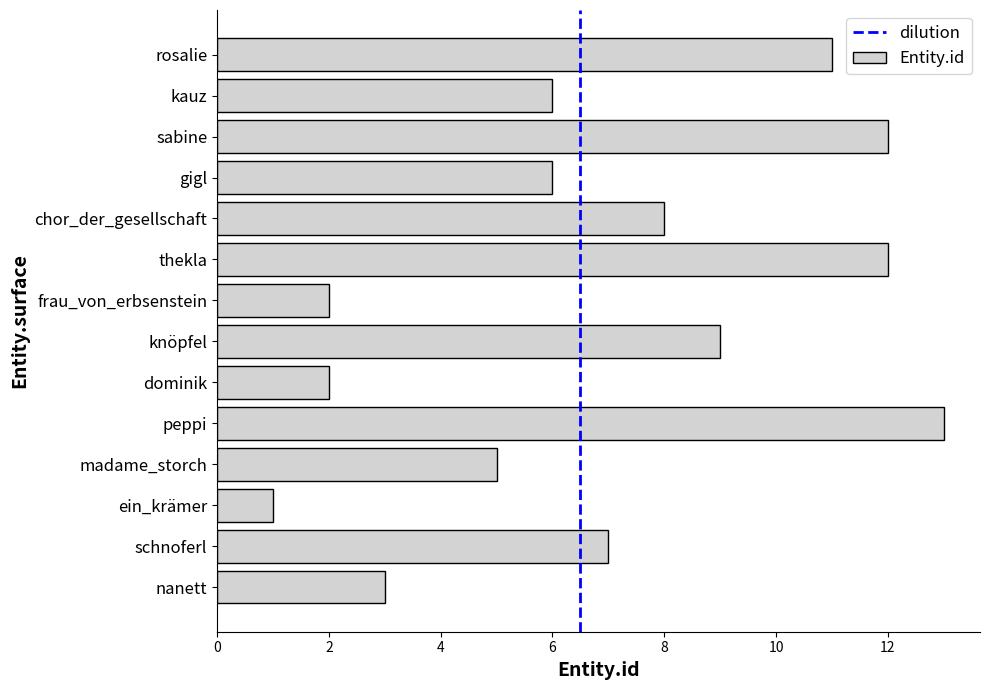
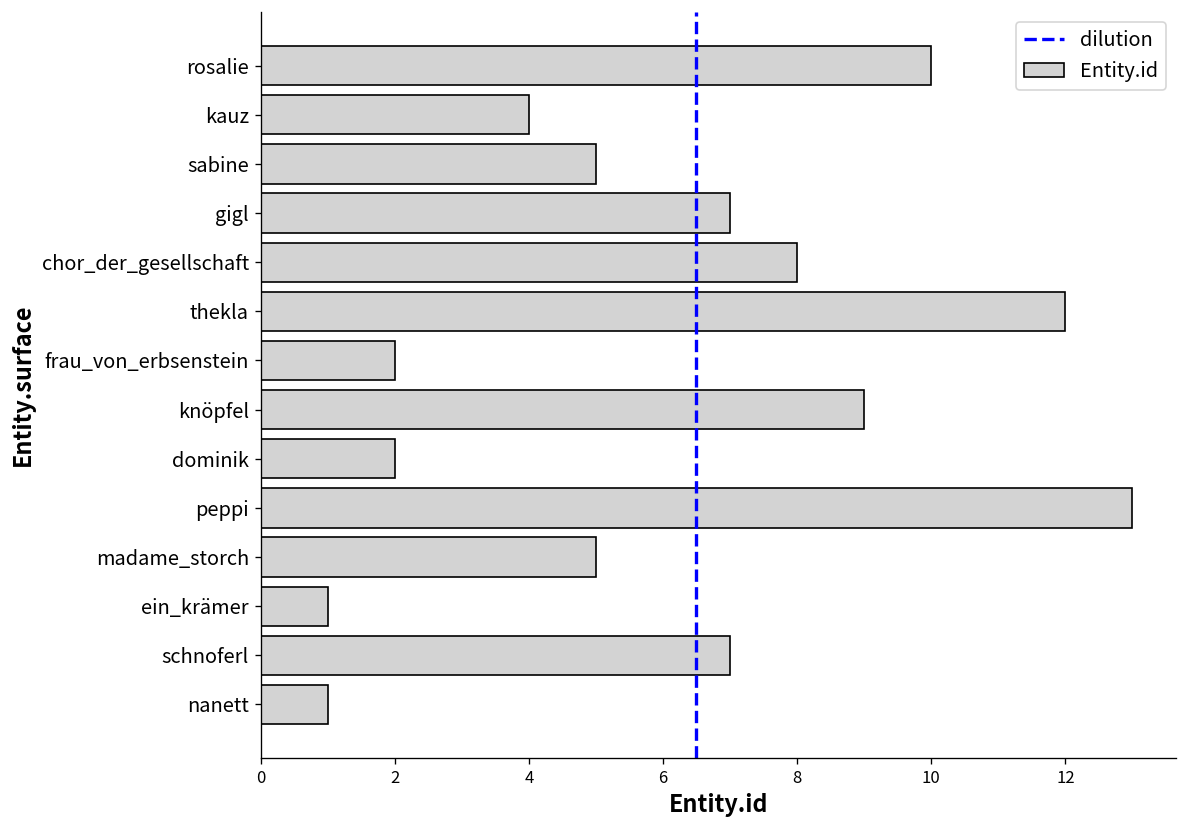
rosalie: 11 -> 10
kauz: 6 -> 4
sabine: 12 -> 5
gigl: 6 -> 7
nanett: 3 -> 1
